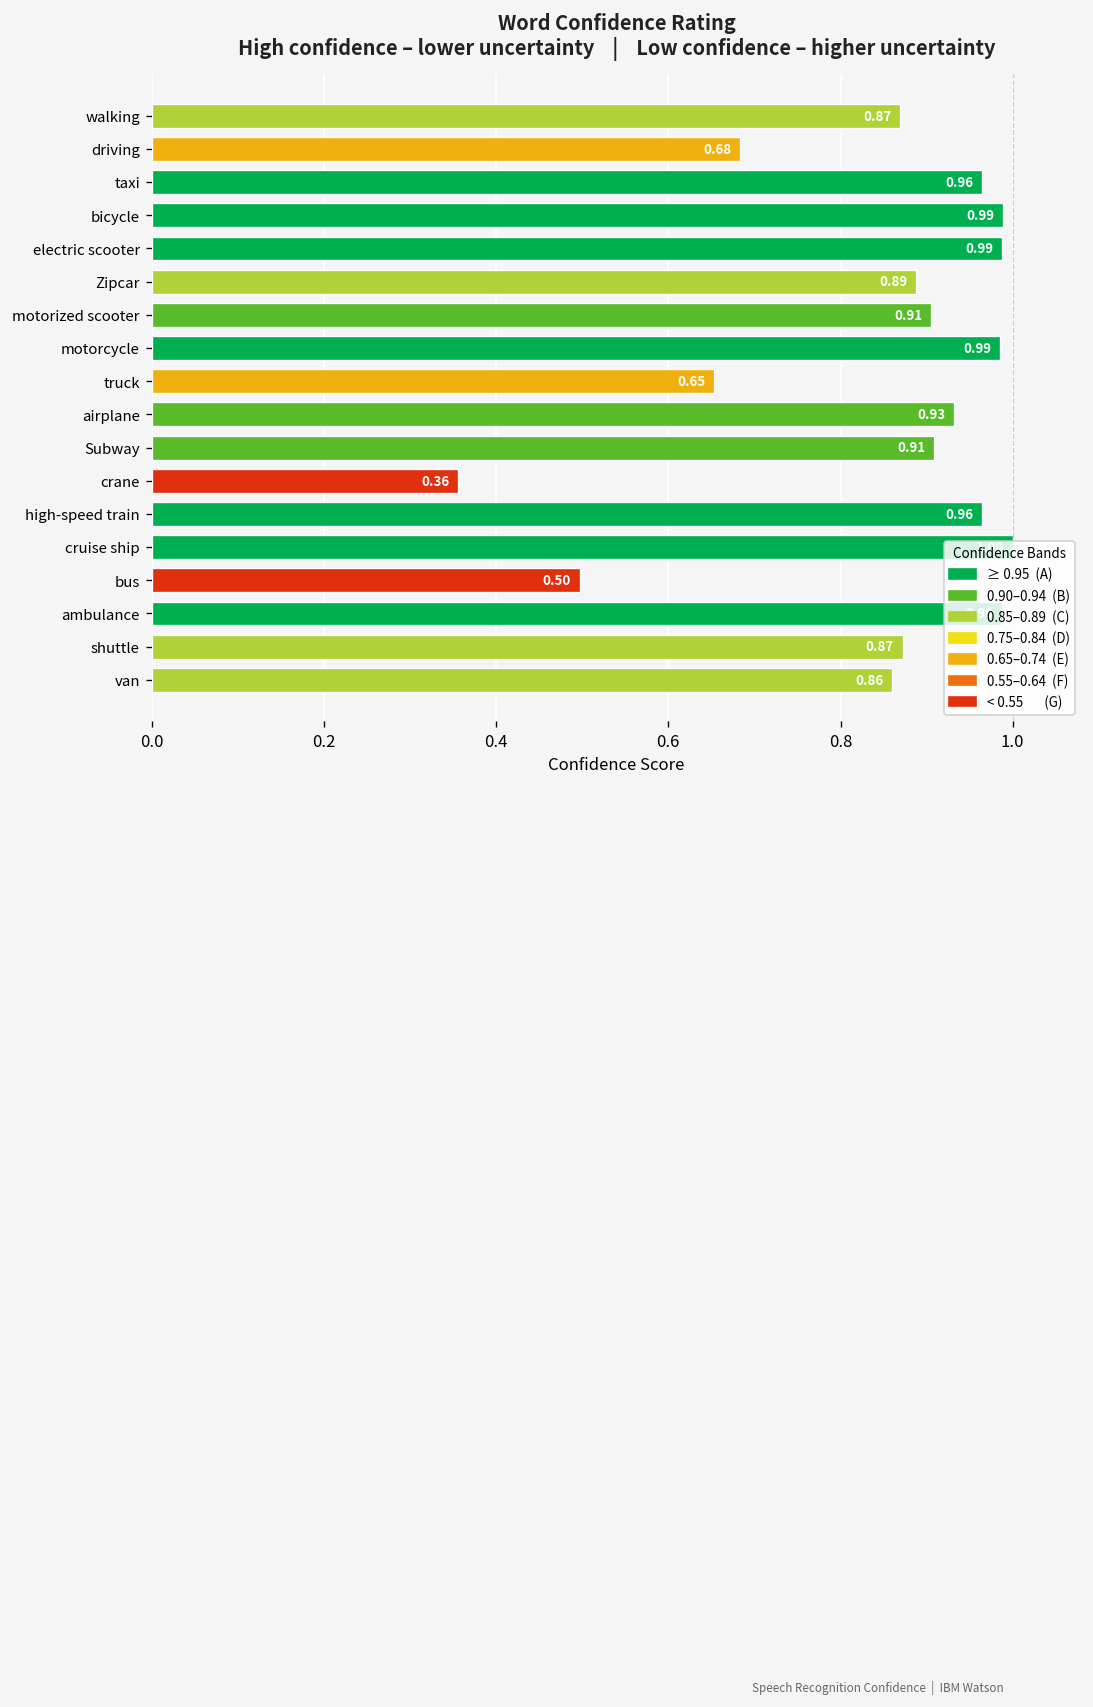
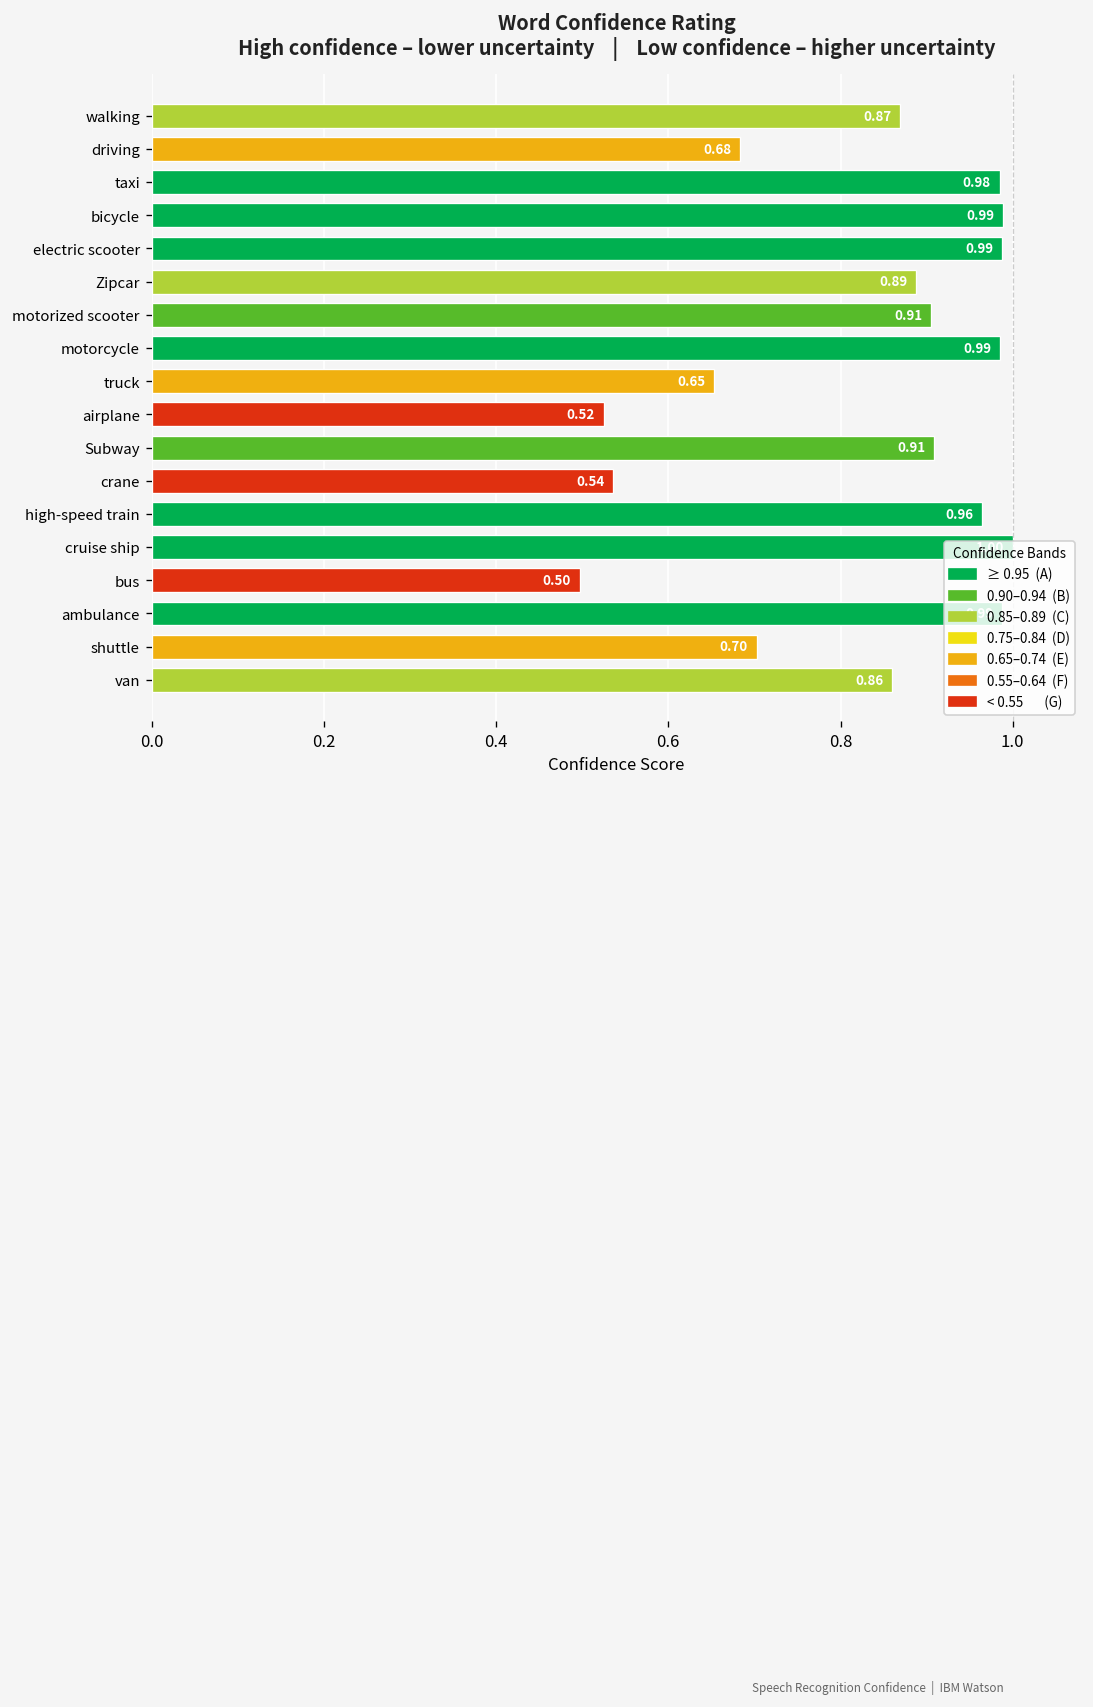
taxi: 0.96 -> 0.98
airplane: 0.93 -> 0.52
crane: 0.36 -> 0.54
shuttle: 0.87 -> 0.70
